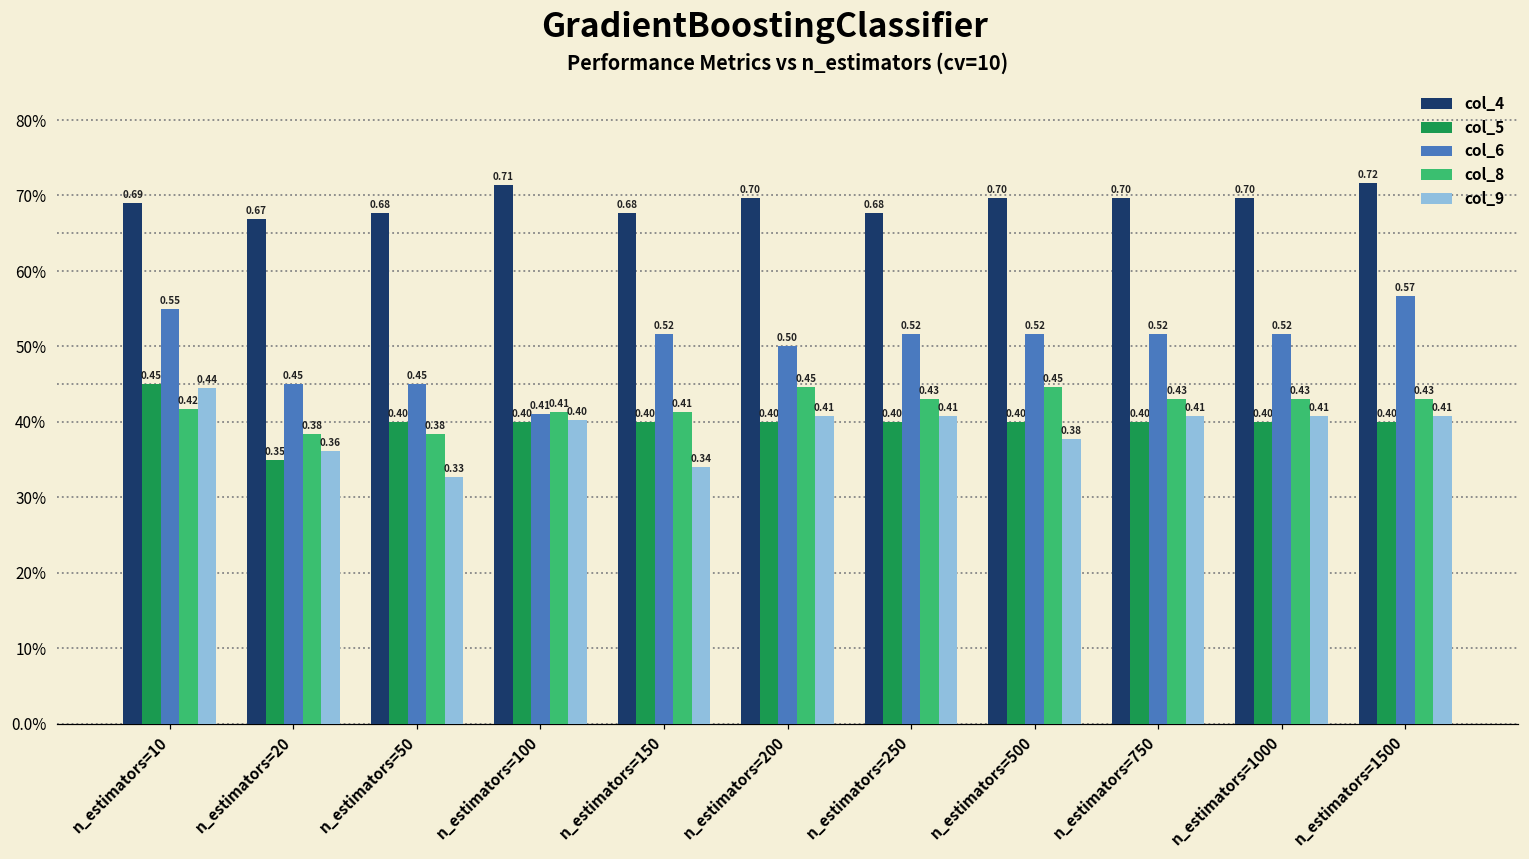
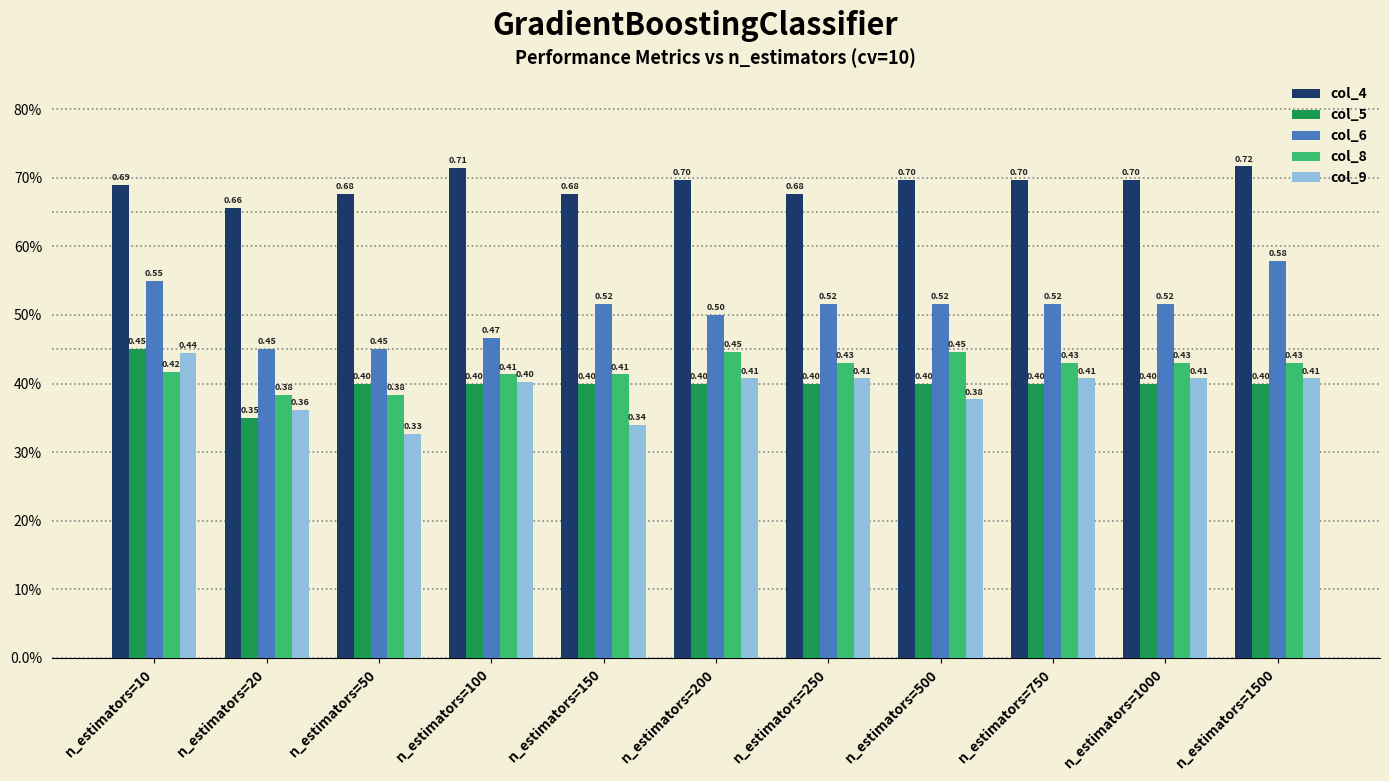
col_4, n_estimators=20: 0.67 -> 0.66
col_6, n_estimators=100: 0.41 -> 0.47
col_6, n_estimators=1500: 0.57 -> 0.58
